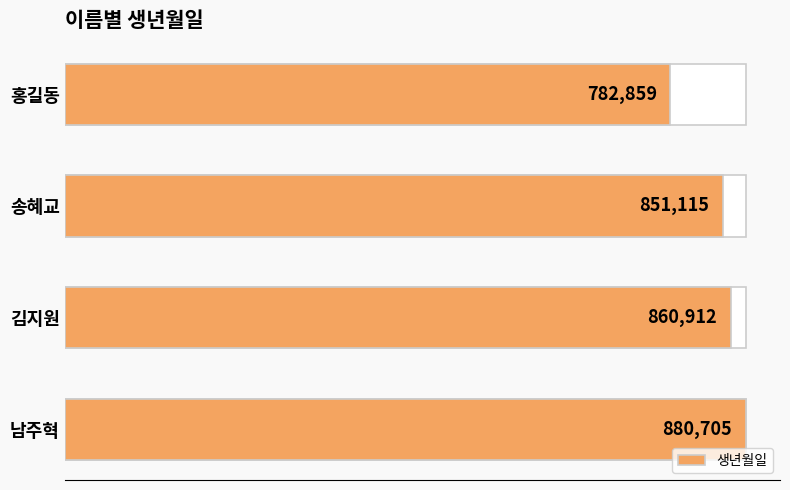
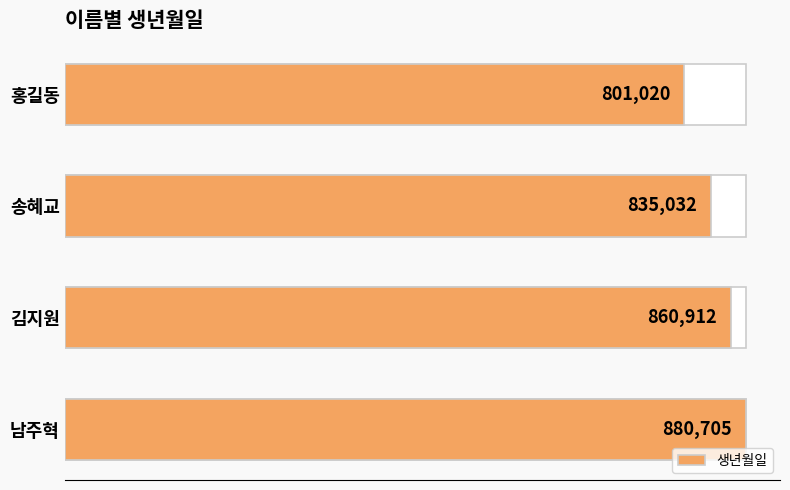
생년월일, 홍길동: 782,859 -> 801,020
생년월일, 송혜교: 851,115 -> 835,032
